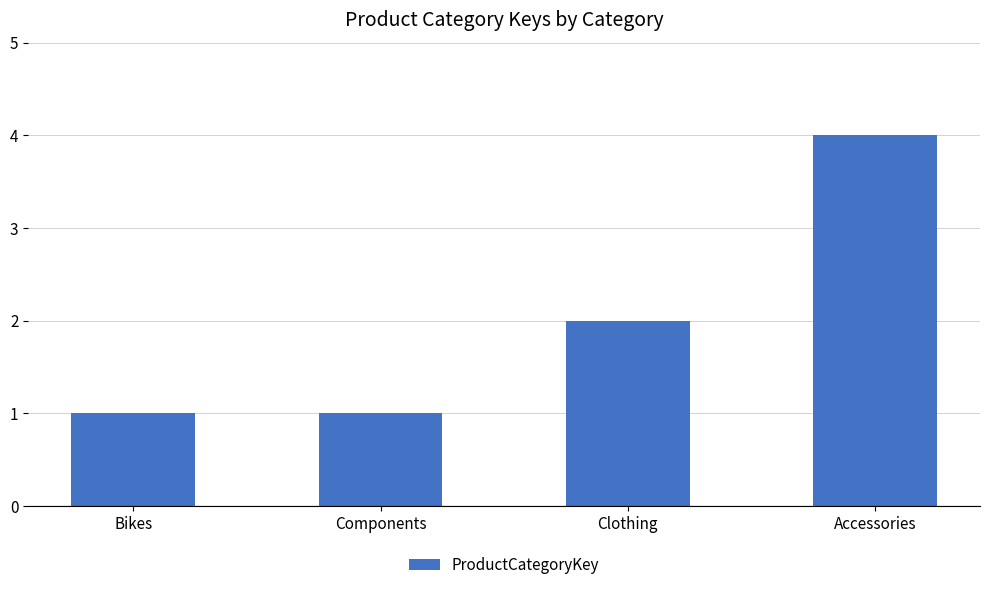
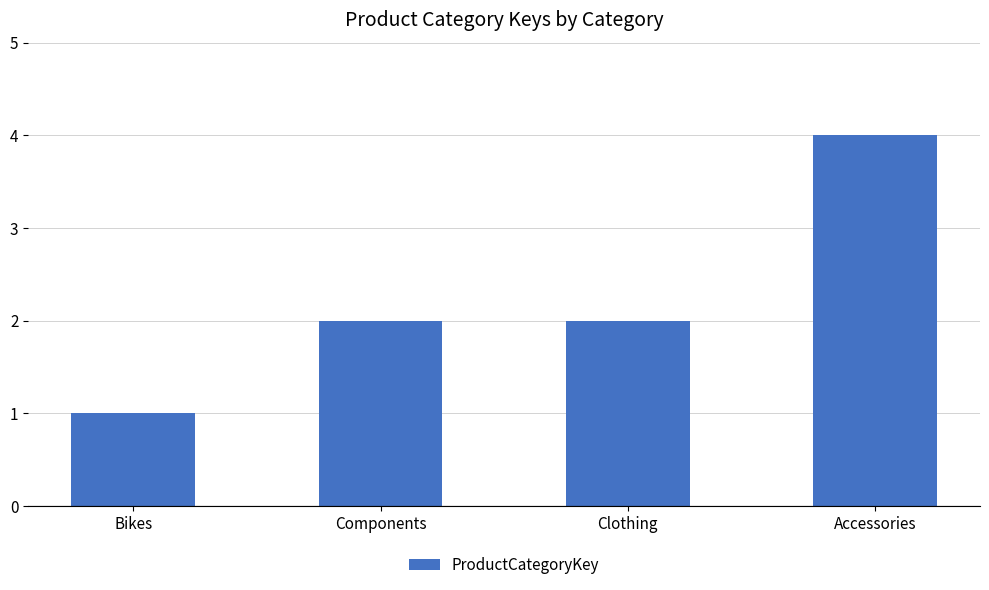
Components: 1 -> 2
